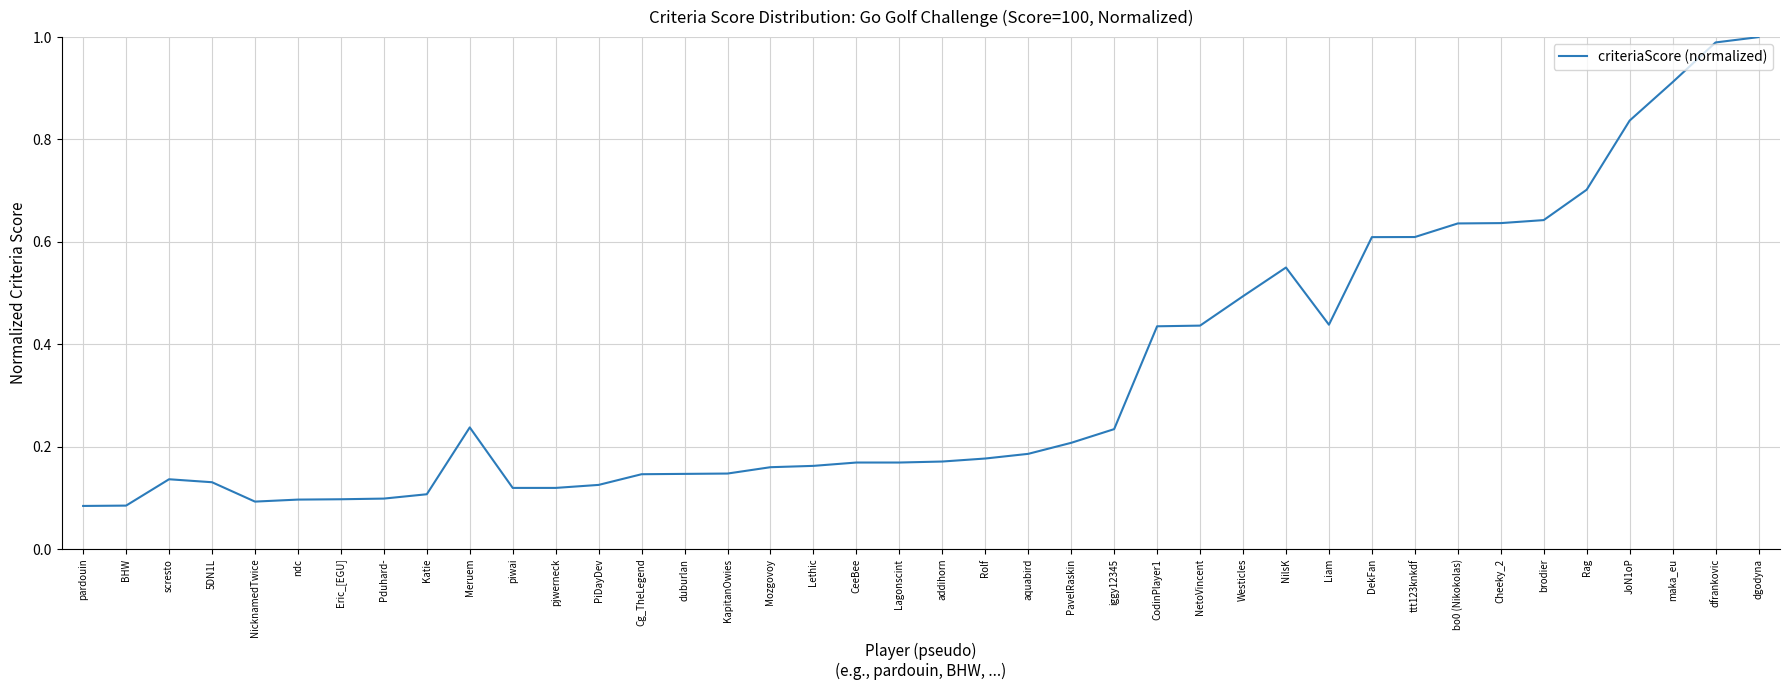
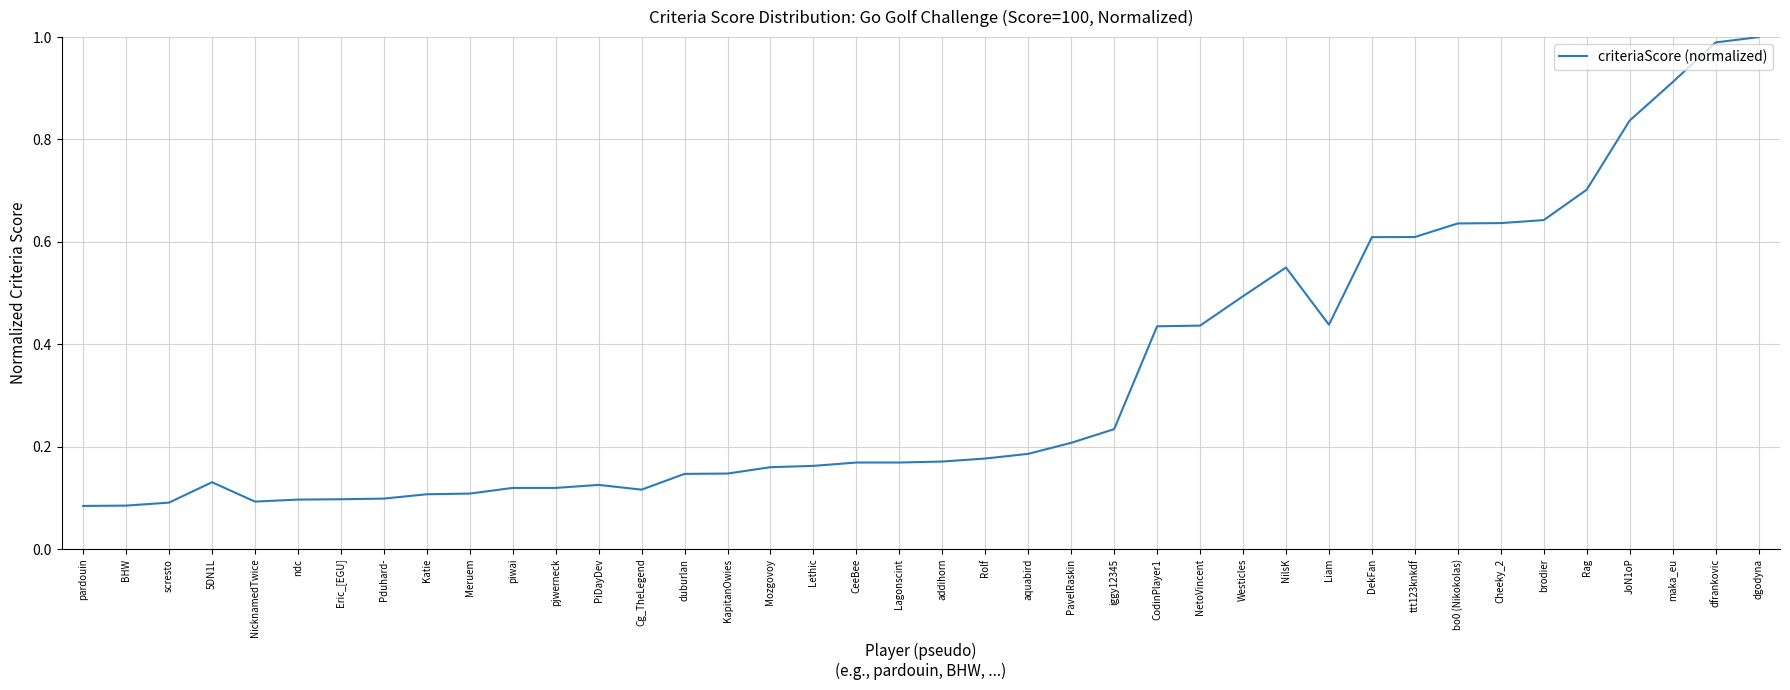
scresto: 0.14 -> 0.09
Meruem: 0.24 -> 0.11
Cg_TheLegend: 0.15 -> 0.12
